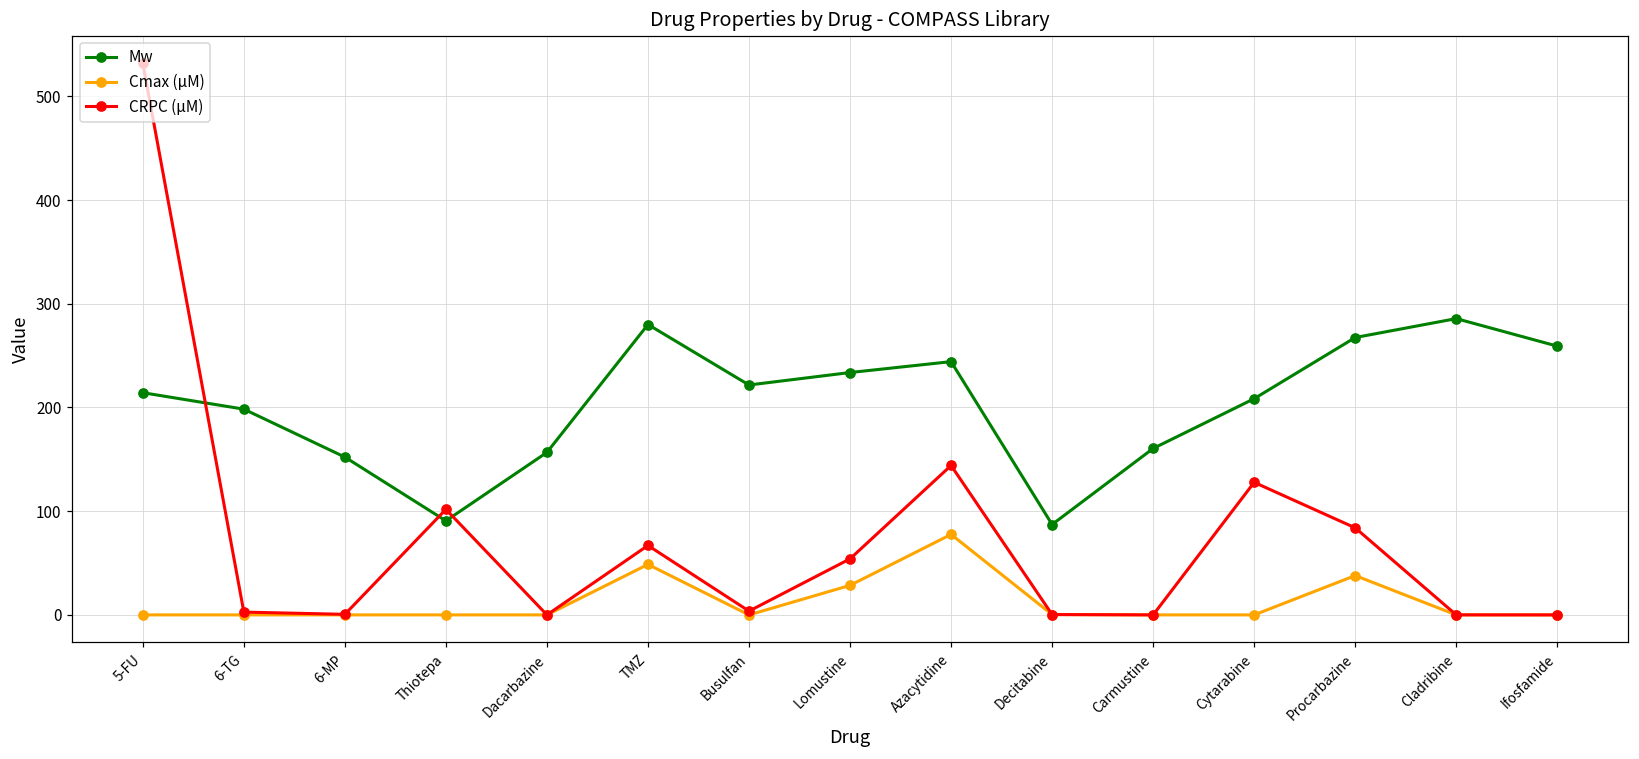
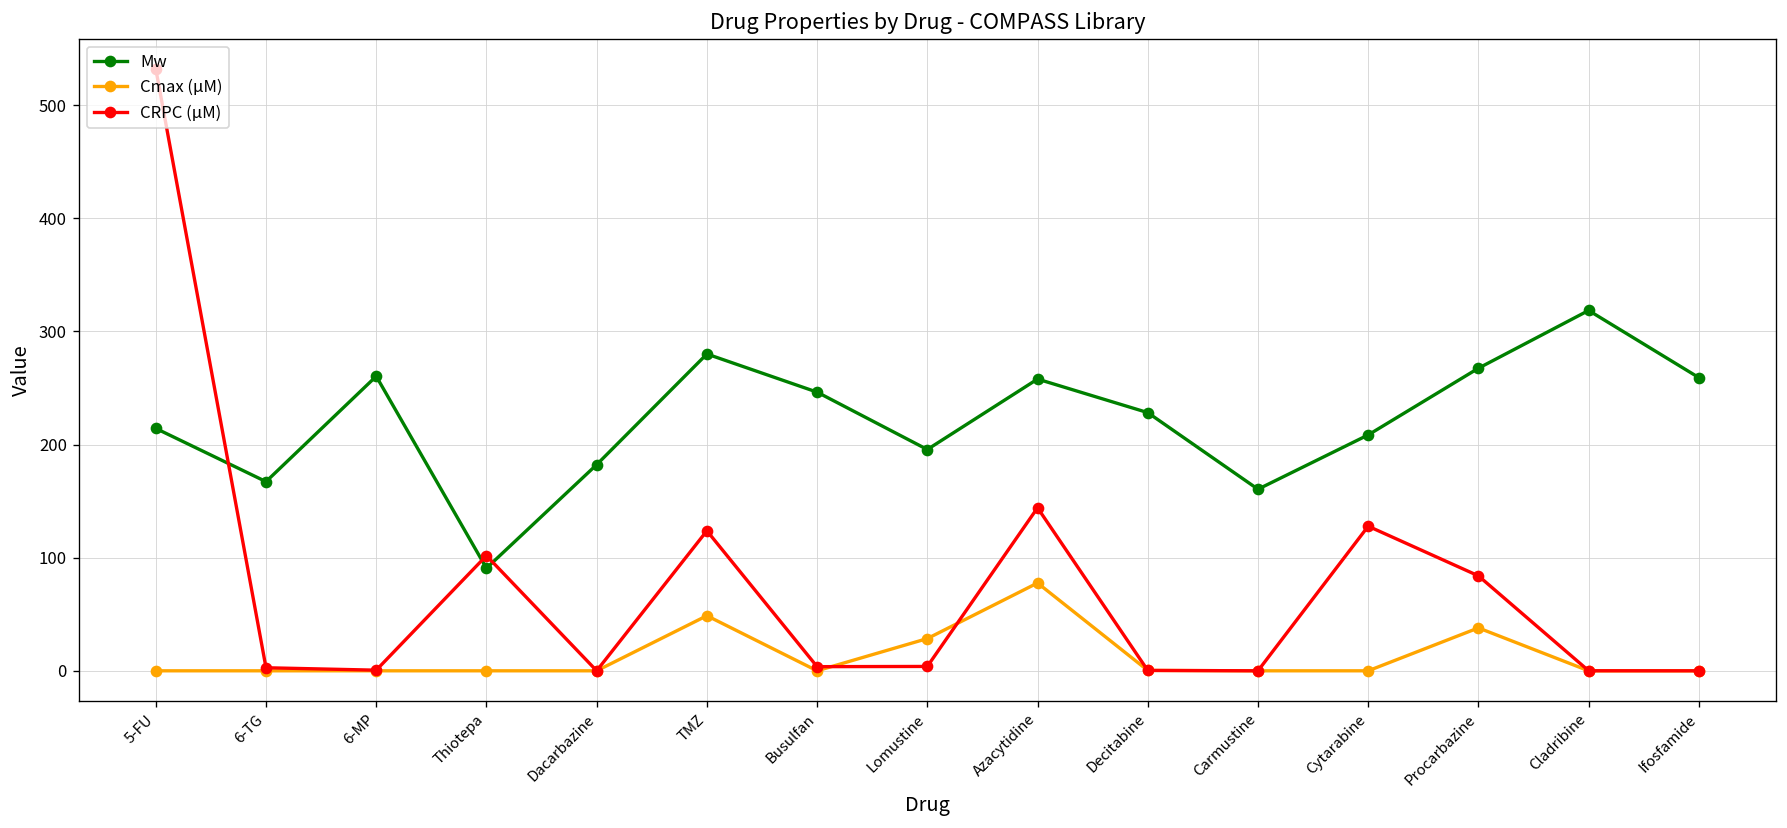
Mw, 6-TG: 200 -> 170
Mw, 6-MP: 150 -> 260
Mw, Dacarbazine: 160 -> 180
CRPC (µM), TMZ: 70 -> 120
Mw, Busulfan: 220 -> 250
Mw, Lomustine: 230 -> 200
CRPC (µM), Lomustine: 50 -> 0
Mw, Azacytidine: 240 -> 260
Mw, Decitabine: 90 -> 230
Mw, Cladribine: 290 -> 320
